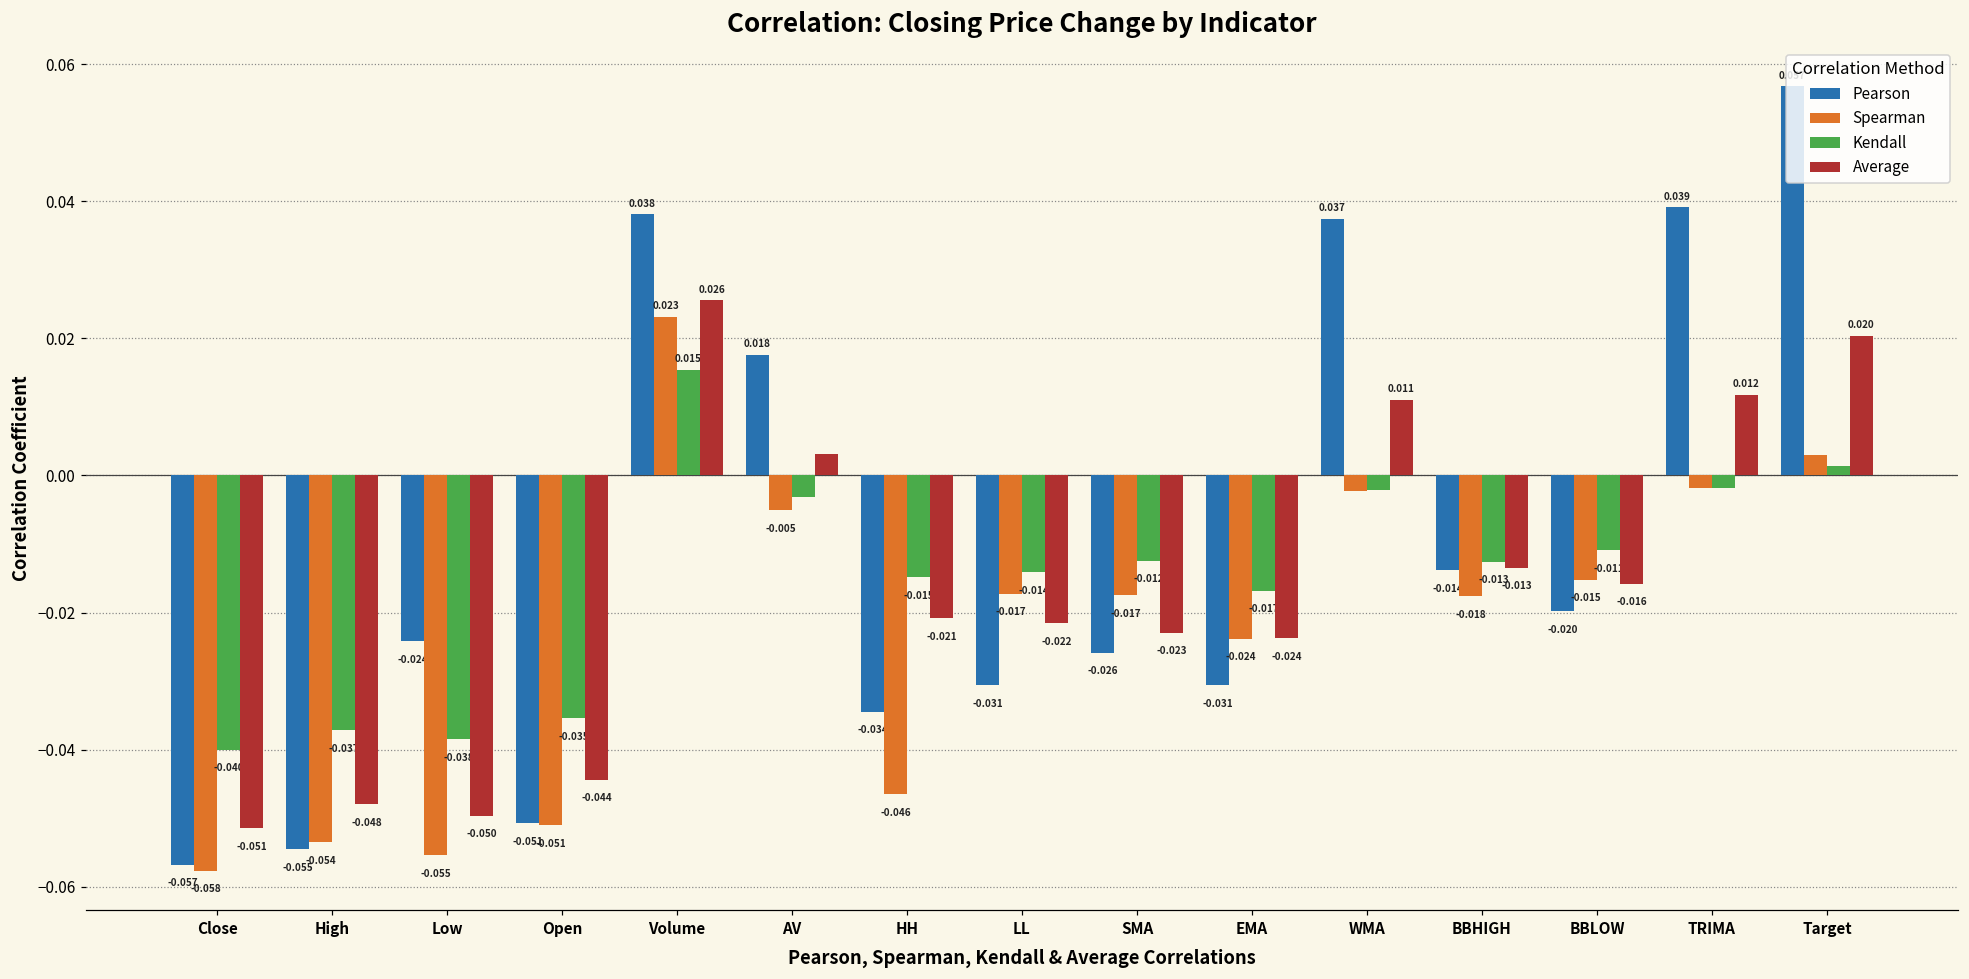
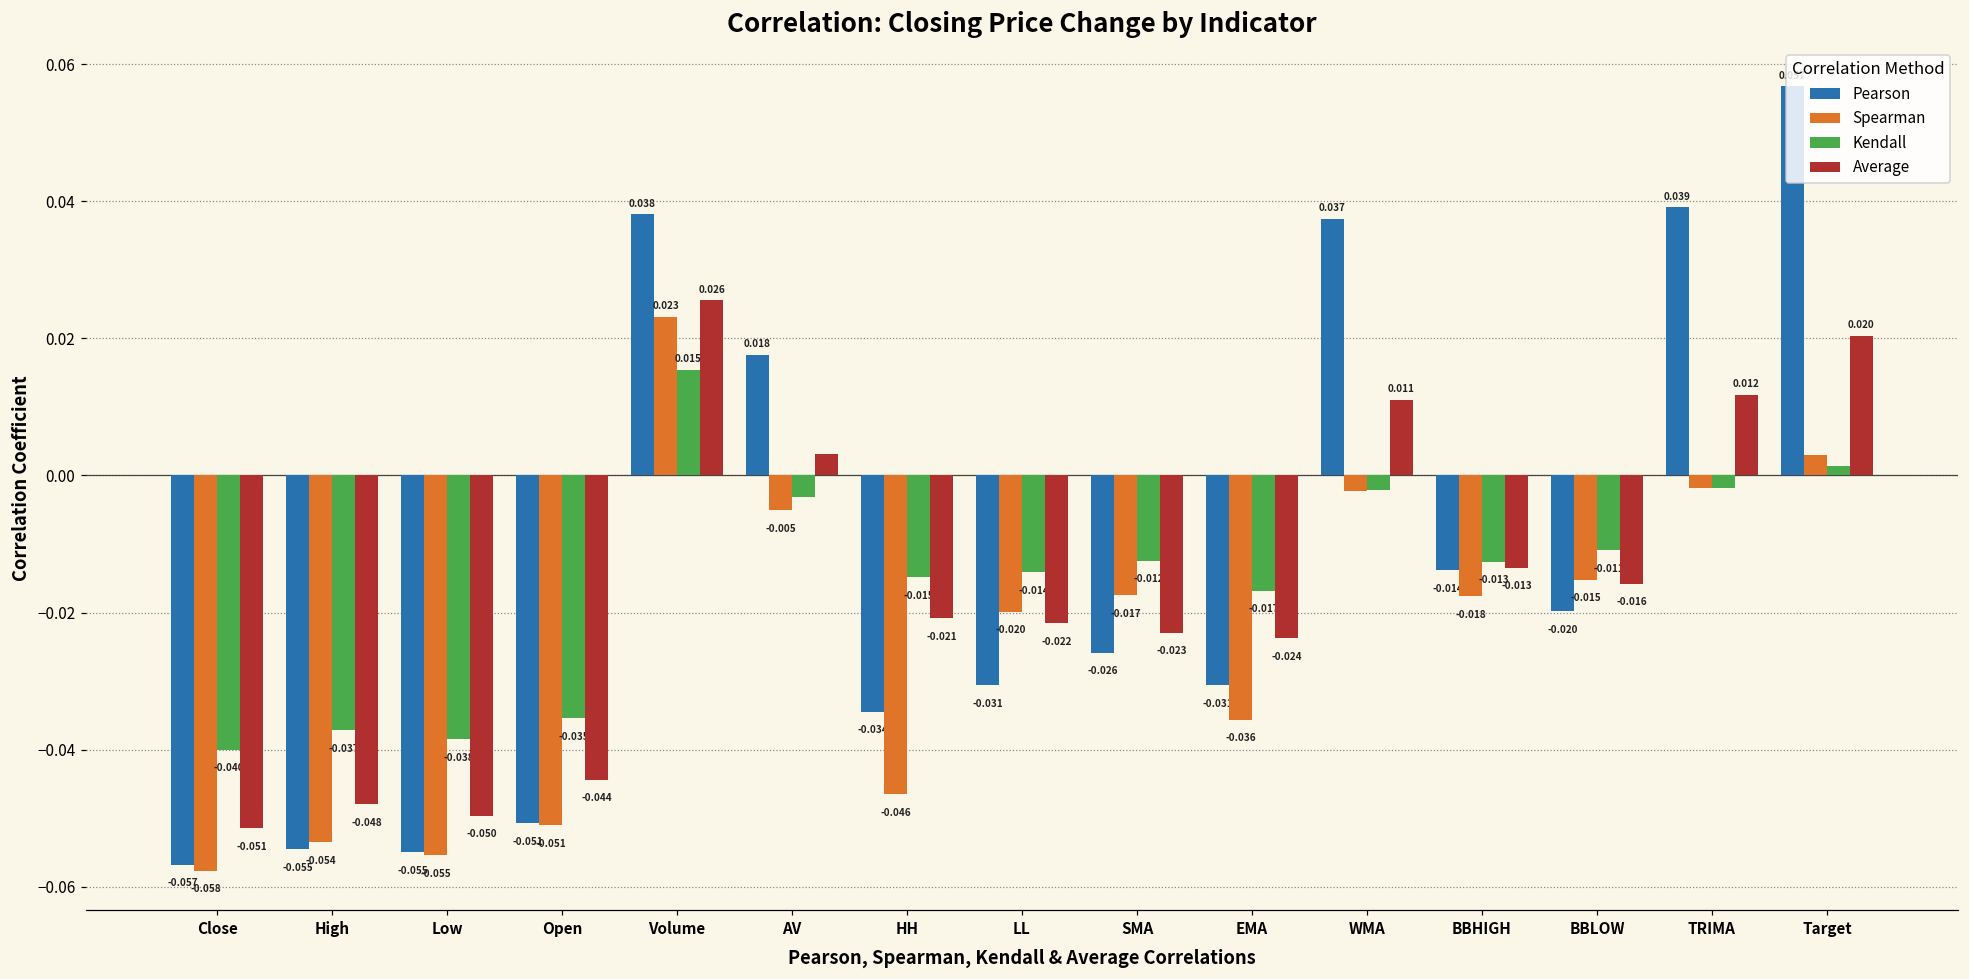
Pearson, Low: -0.024 -> -0.055
Spearman, LL: -0.017 -> -0.020
Spearman, EMA: -0.024 -> -0.036
